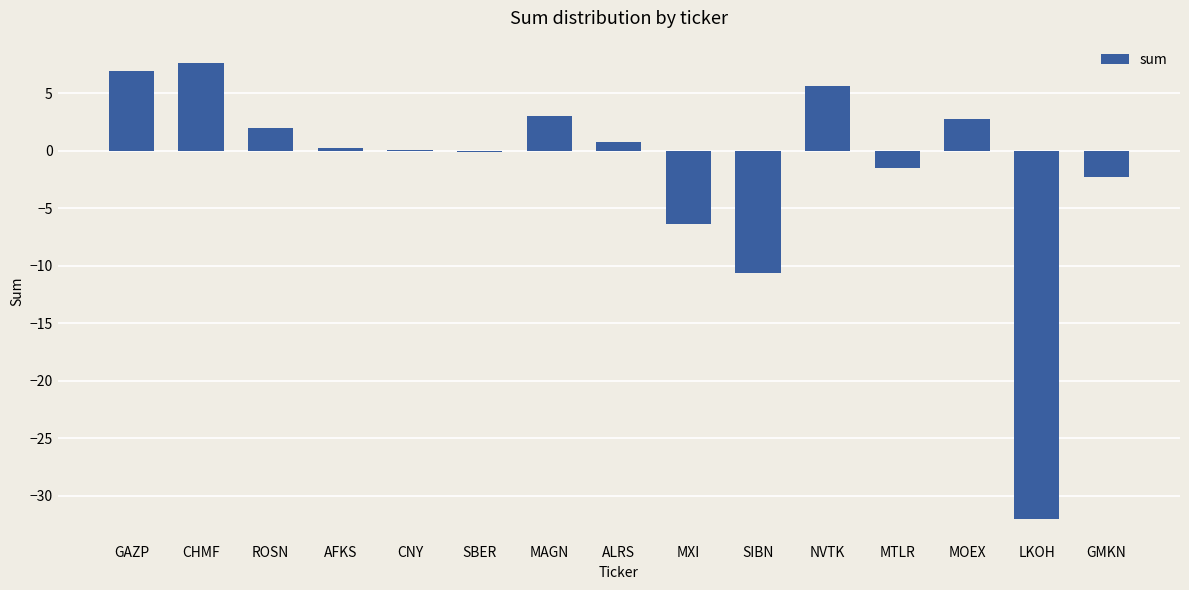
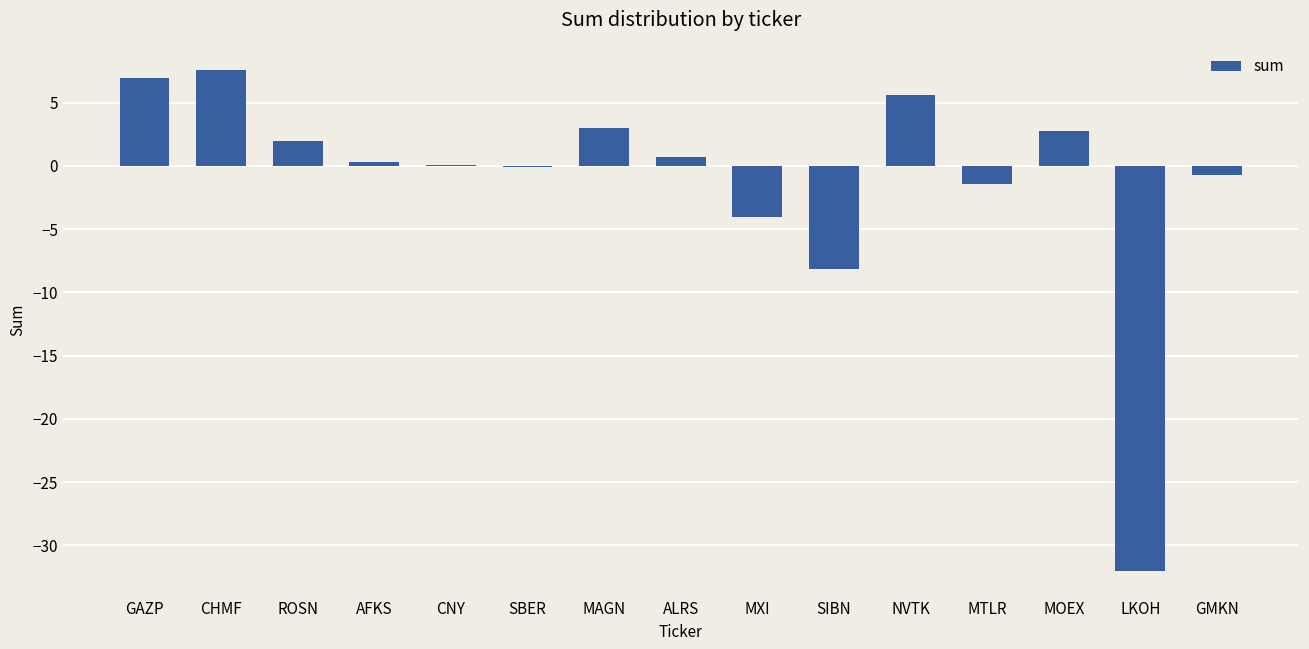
MXI: -6.4 -> -4.0
SIBN: -10.7 -> -8.2
GMKN: -2.3 -> -0.7
